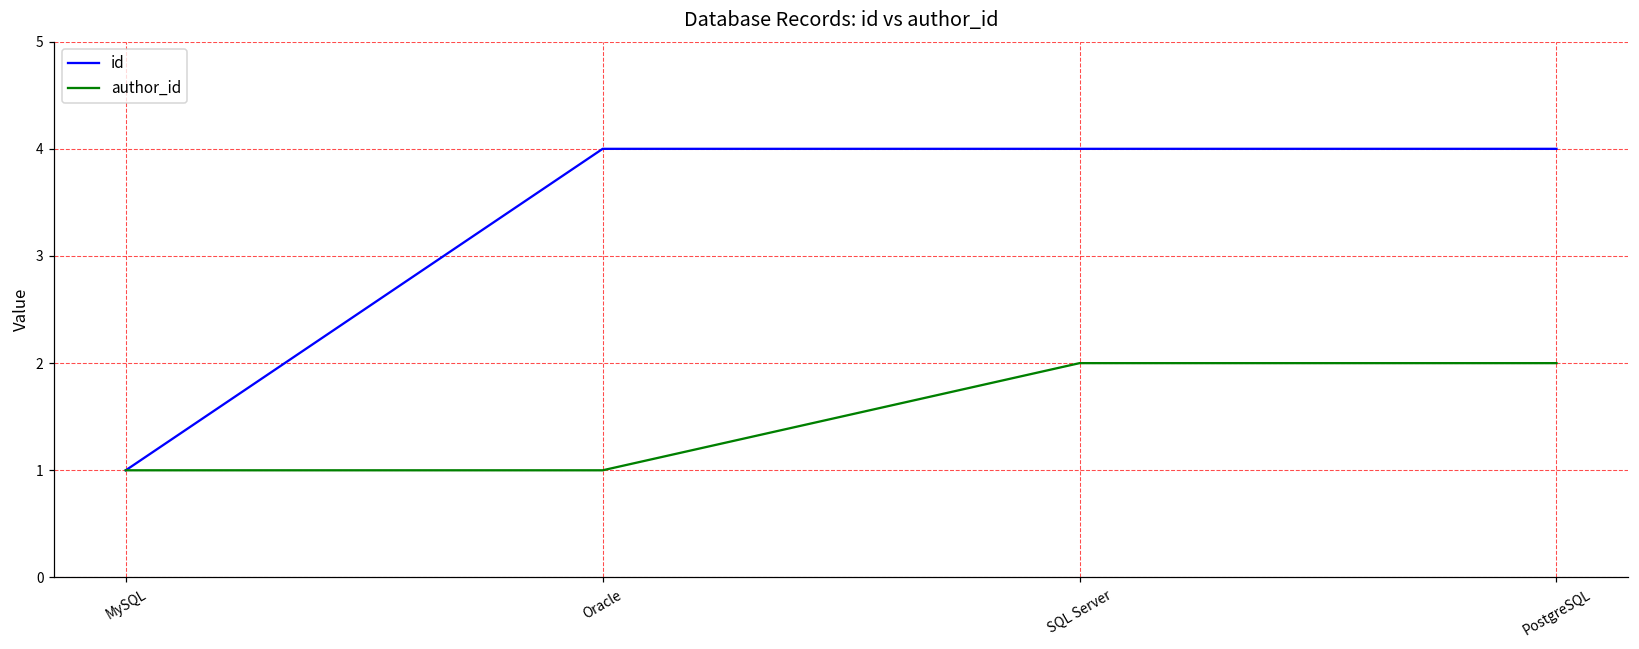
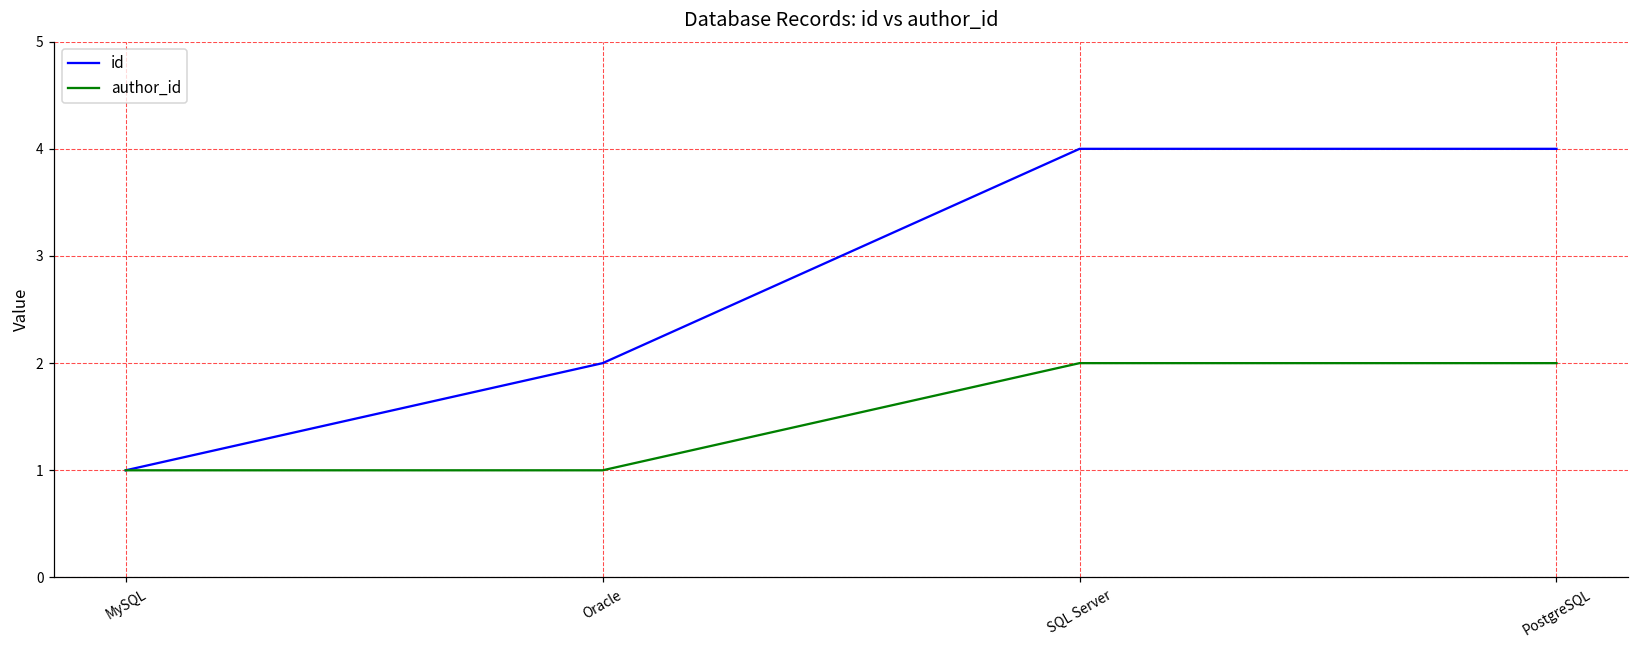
id, Oracle: 4 -> 2
